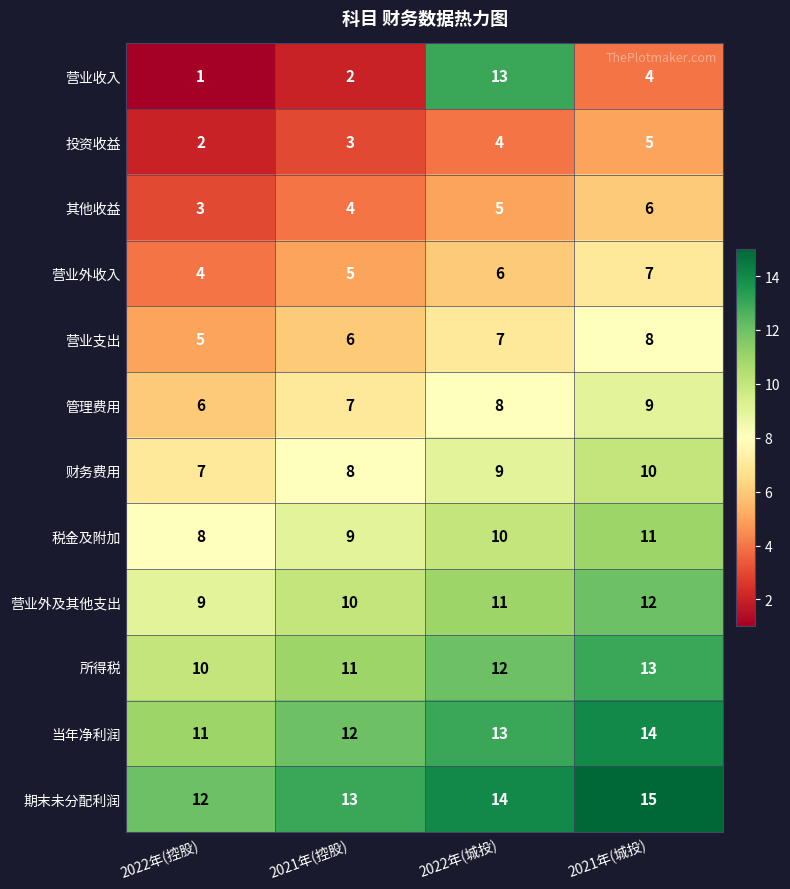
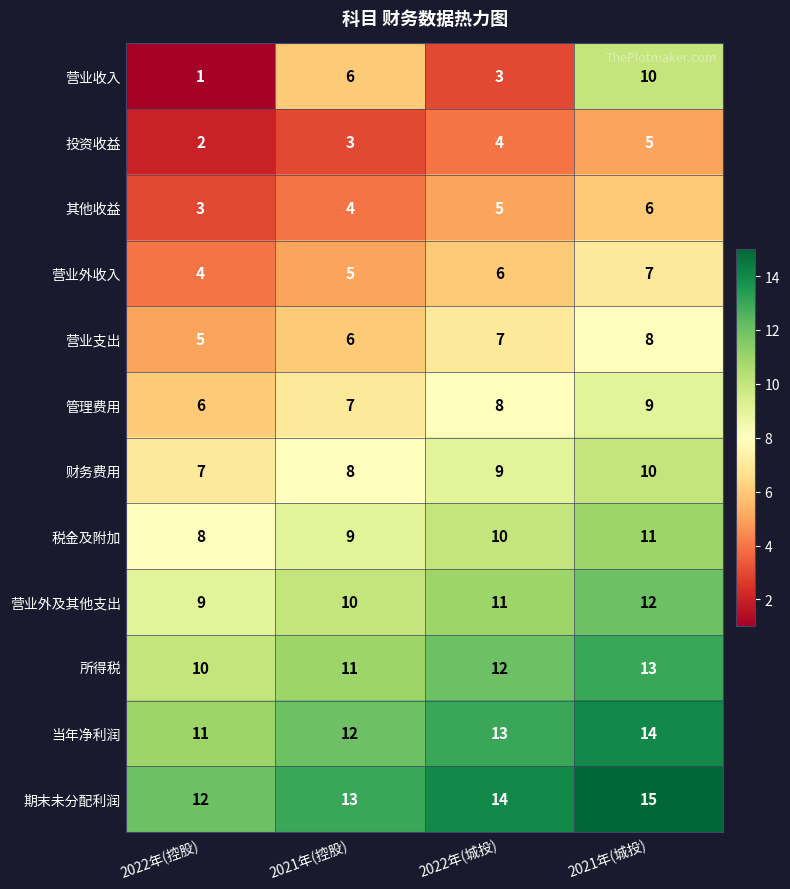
营业收入, 2021年(控股): 2 -> 6
营业收入, 2022年(城投): 13 -> 3
营业收入, 2021年(城投): 4 -> 10
